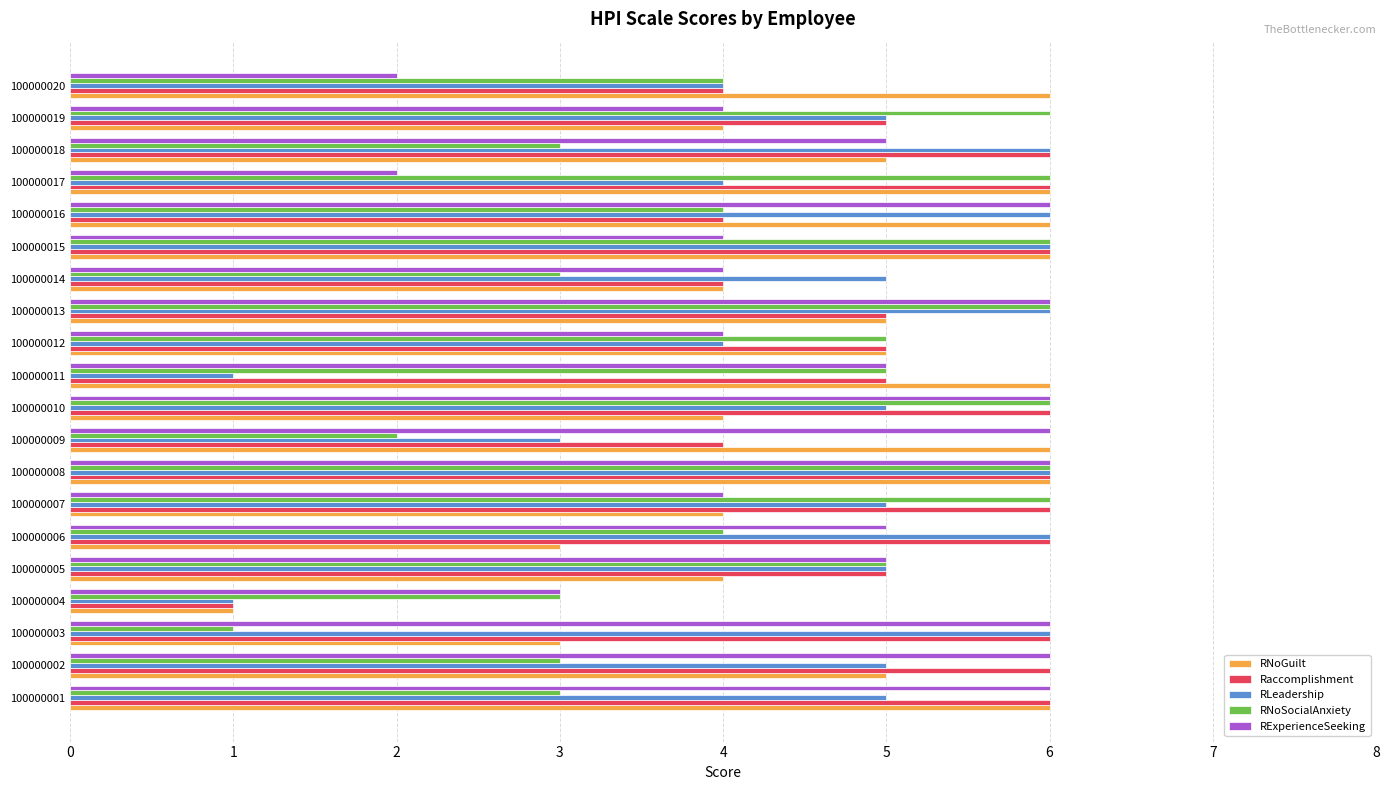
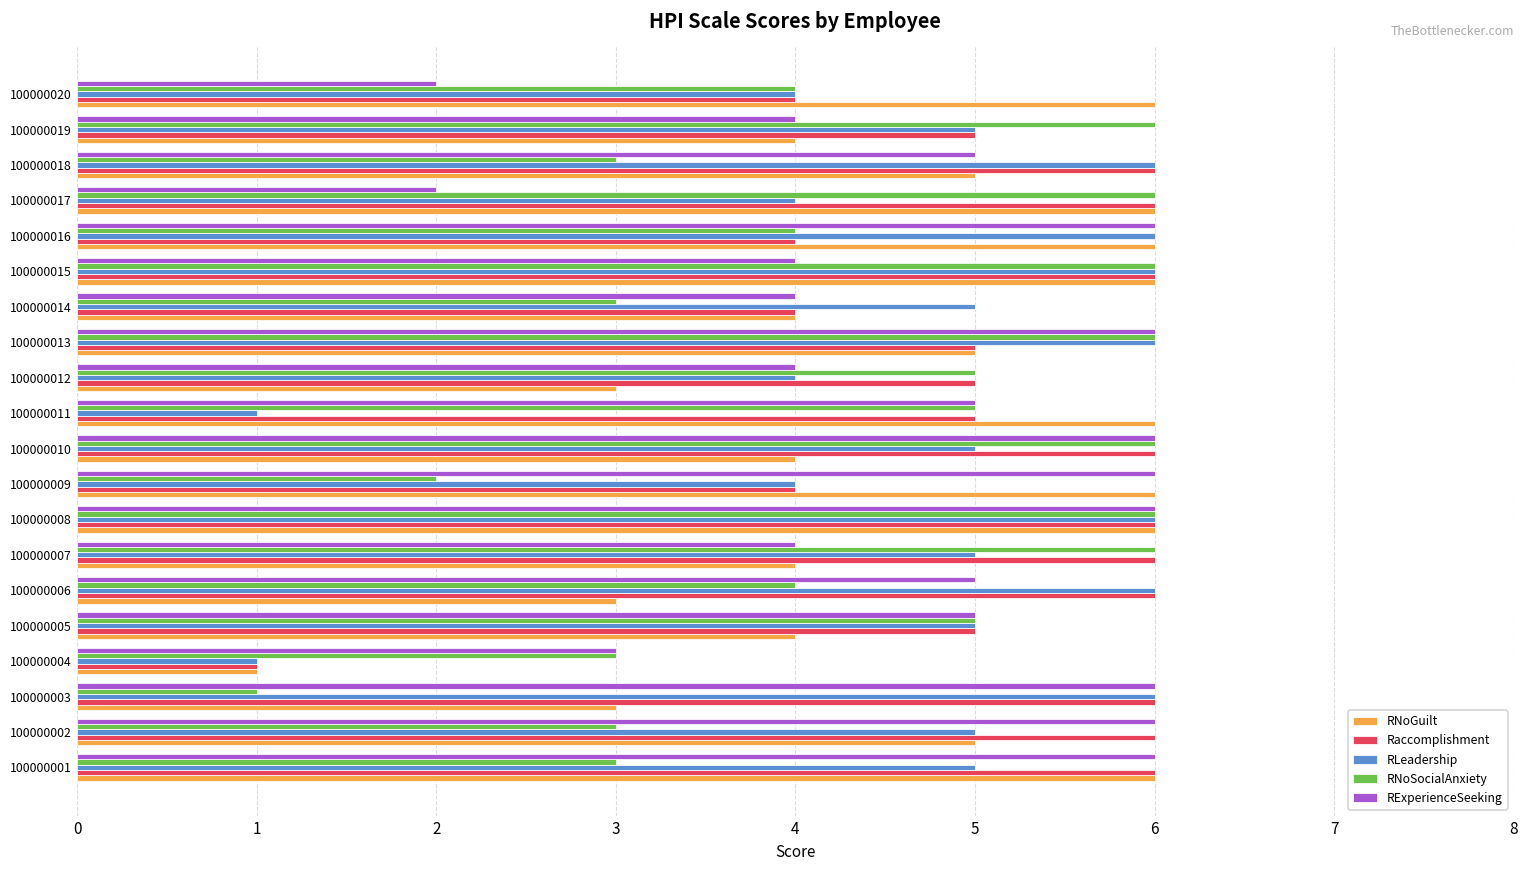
RNoGuilt, 100000012: 5 -> 3
RLeadership, 100000009: 3 -> 4
